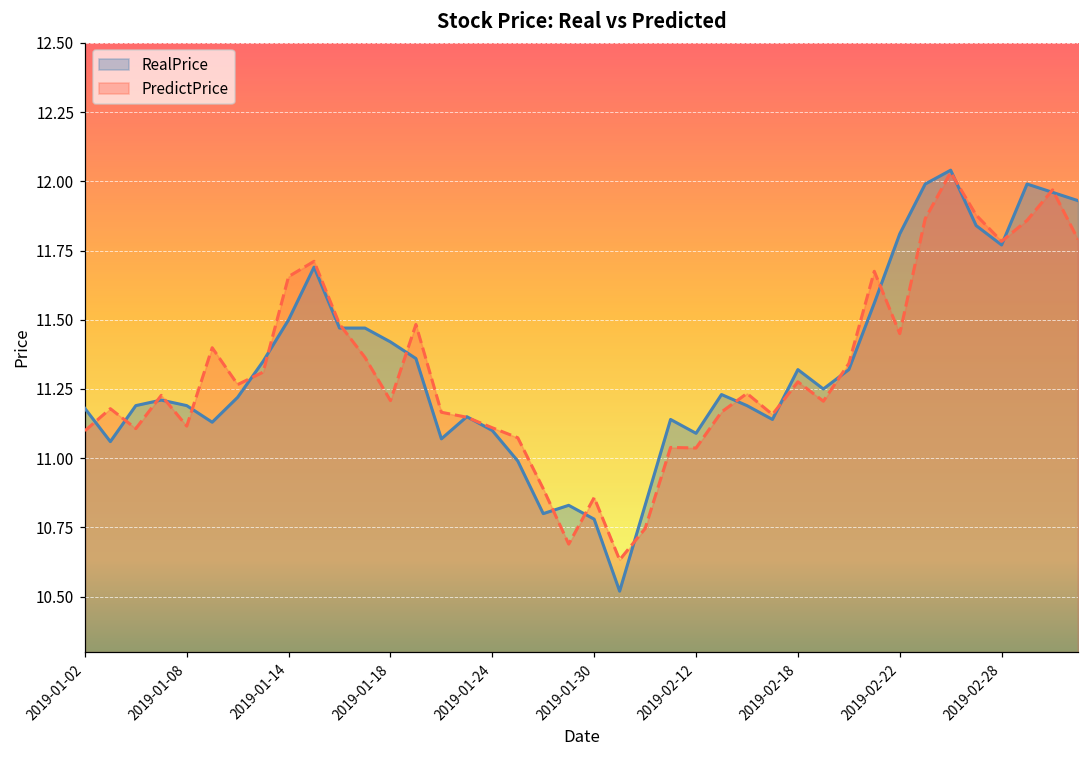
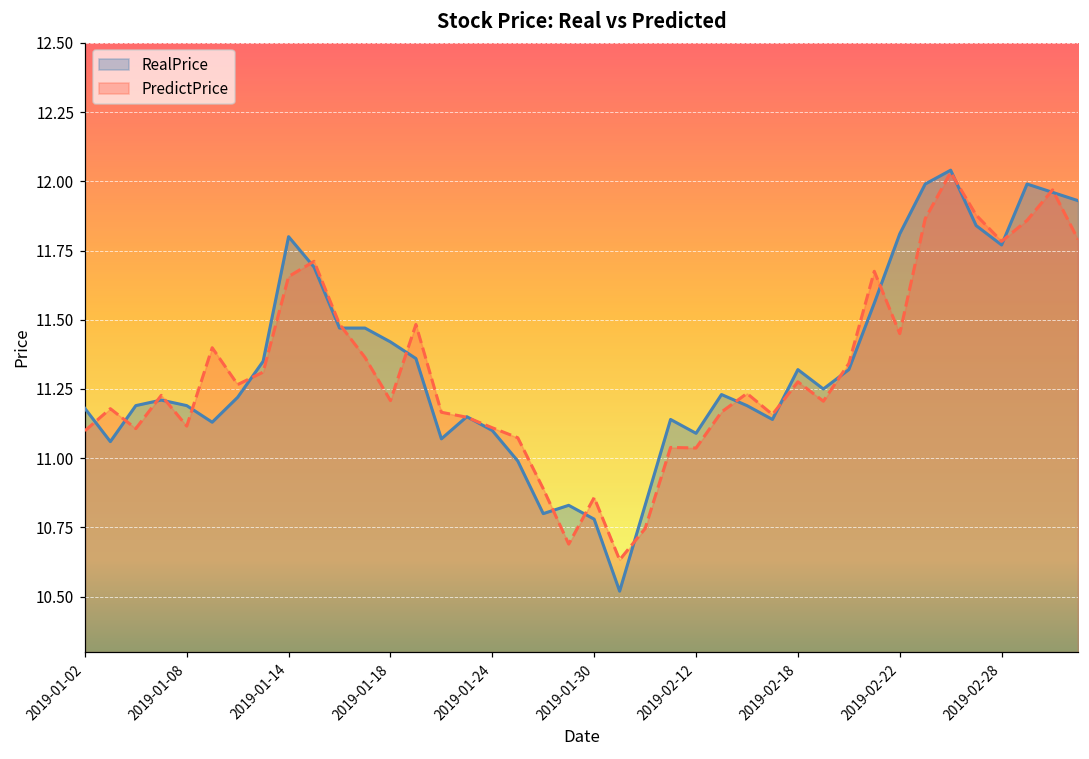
RealPrice, 2019-01-14: 11.5 -> 11.8
